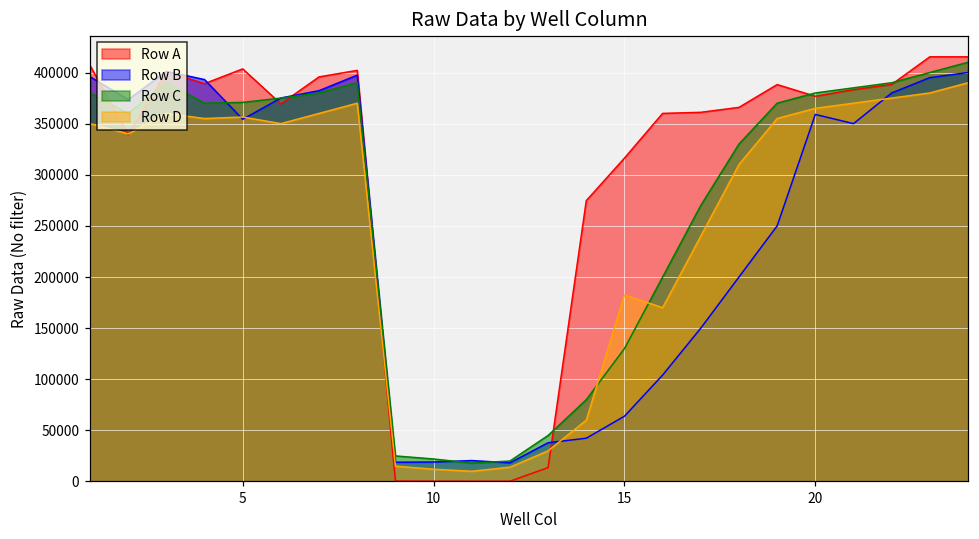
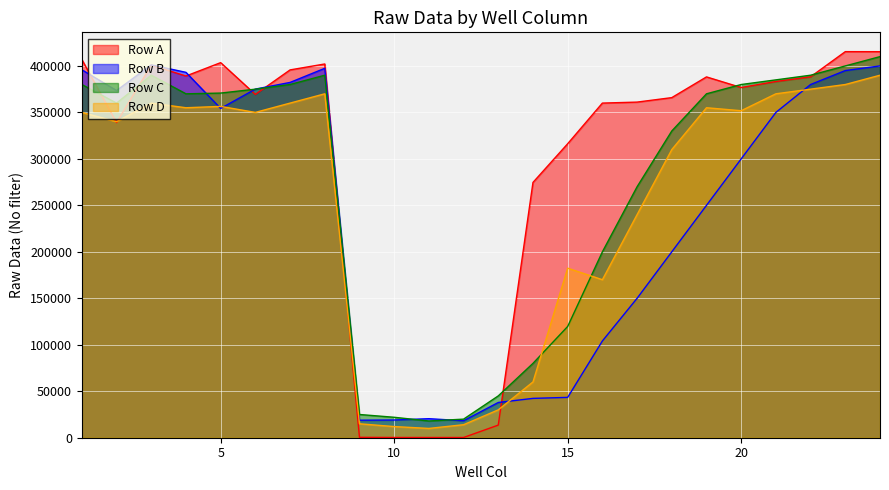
Row B, 15: 60000 -> 40000
Row C, 15: 130000 -> 120000
Row B, 20: 360000 -> 300000
Row D, 20: 370000 -> 350000
